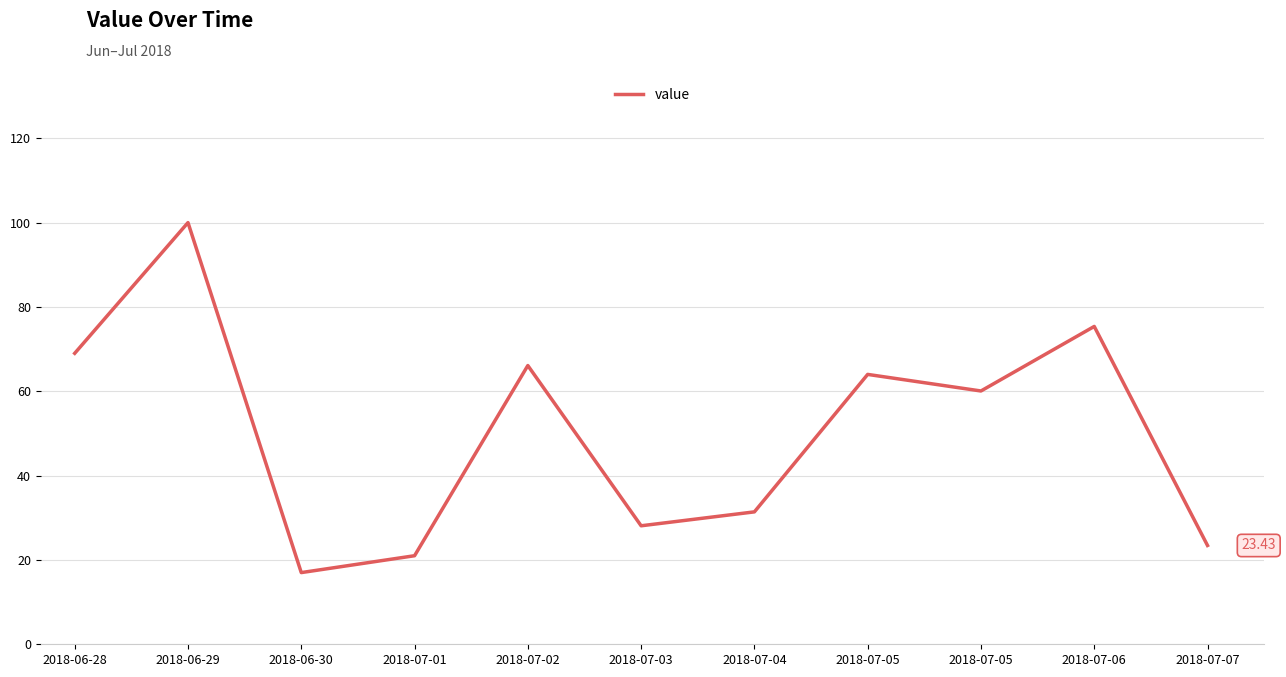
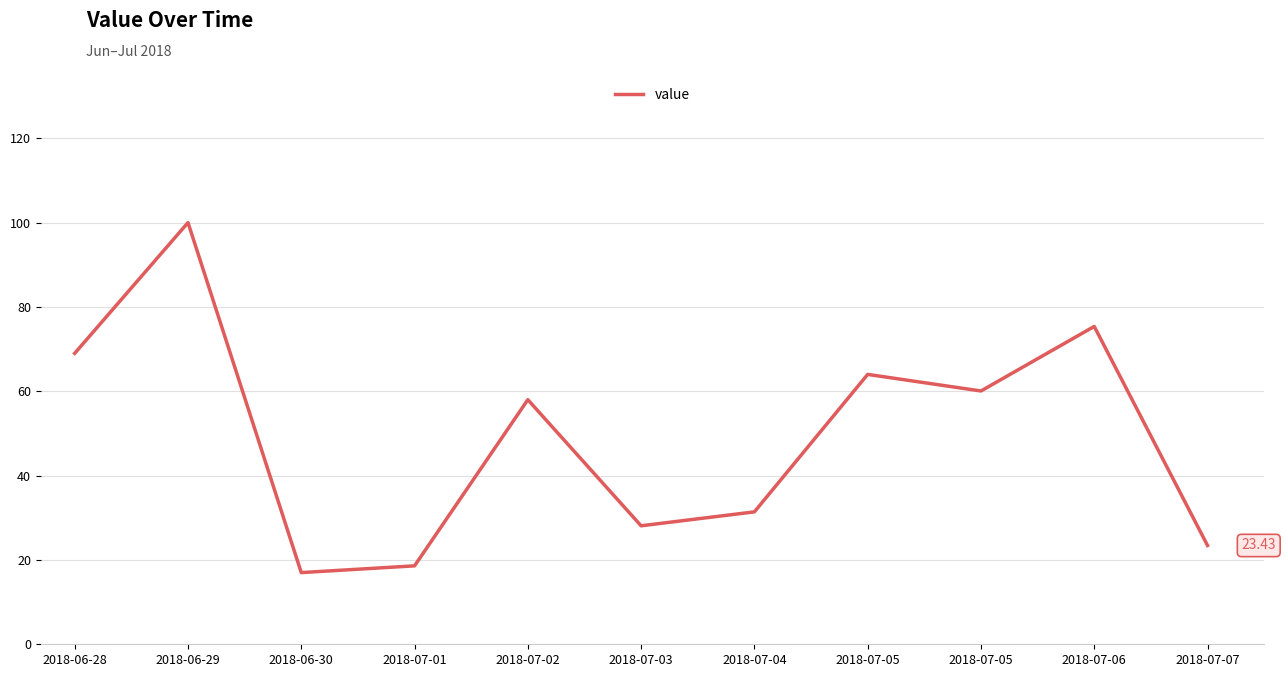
2018-07-01: 21 -> 19
2018-07-02: 66 -> 58
